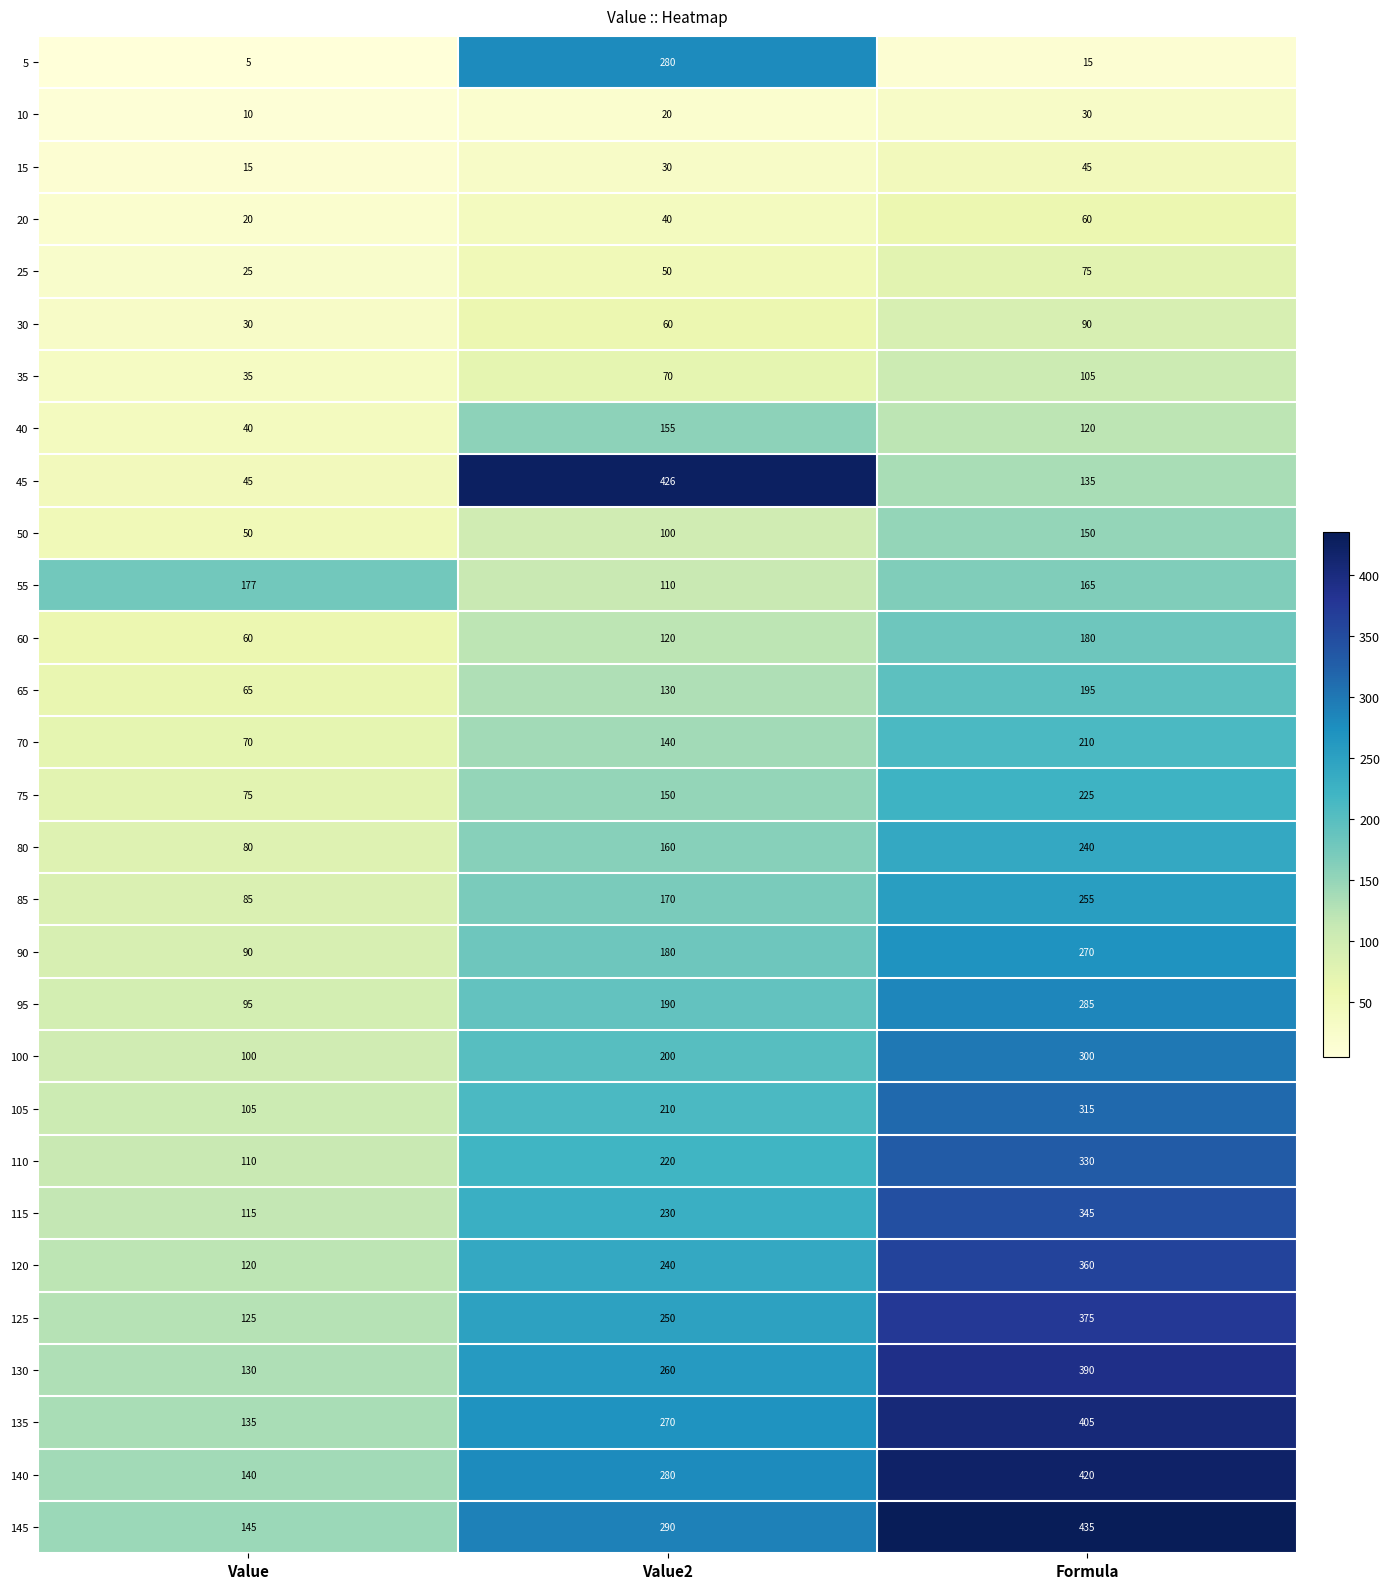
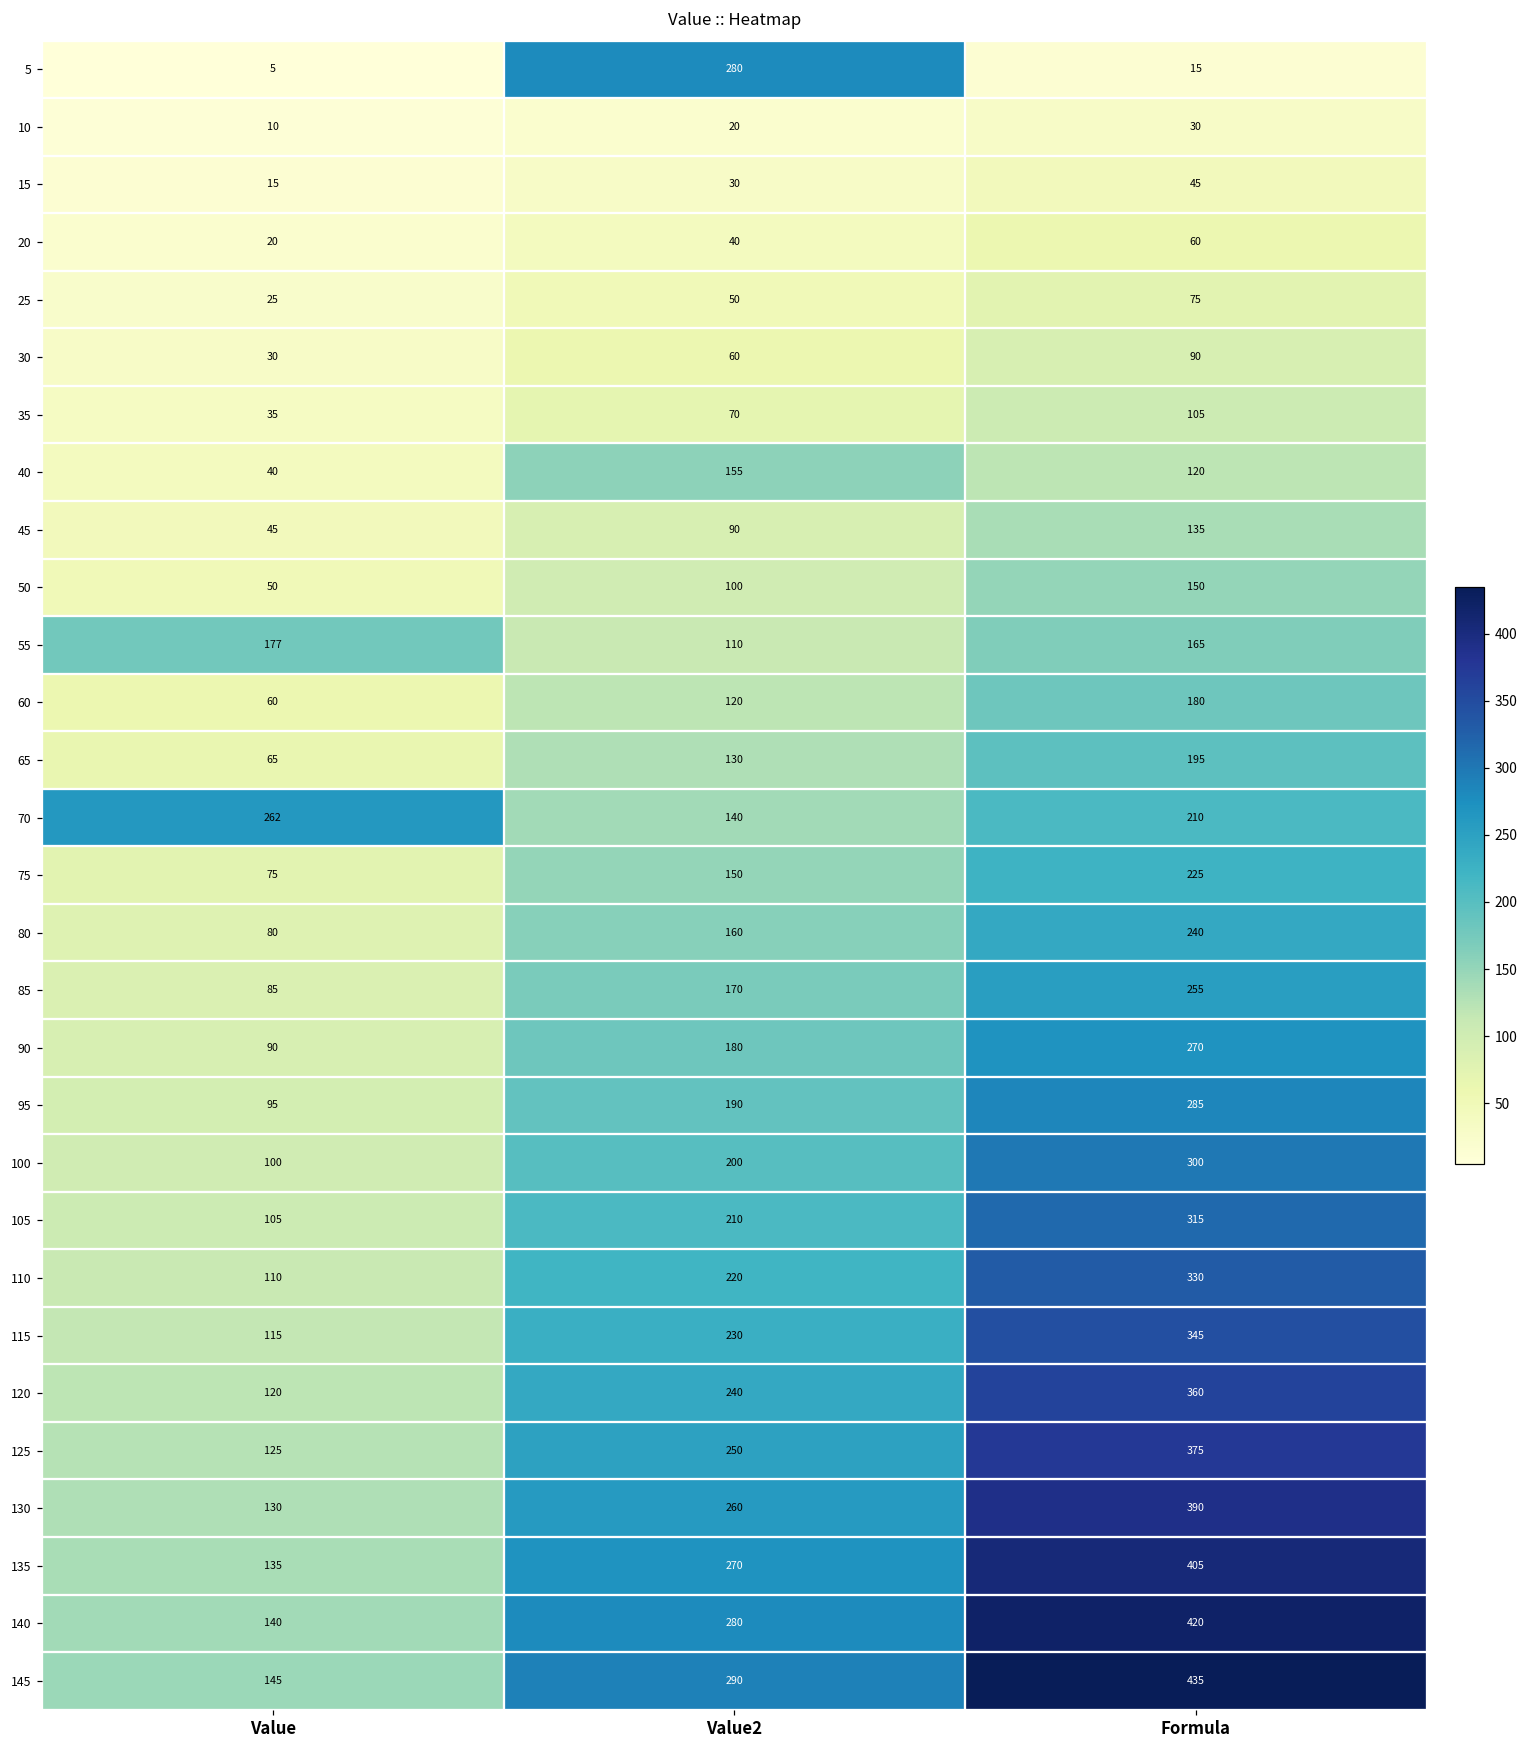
45, Value2: 426 -> 90
70, Value: 70 -> 262
